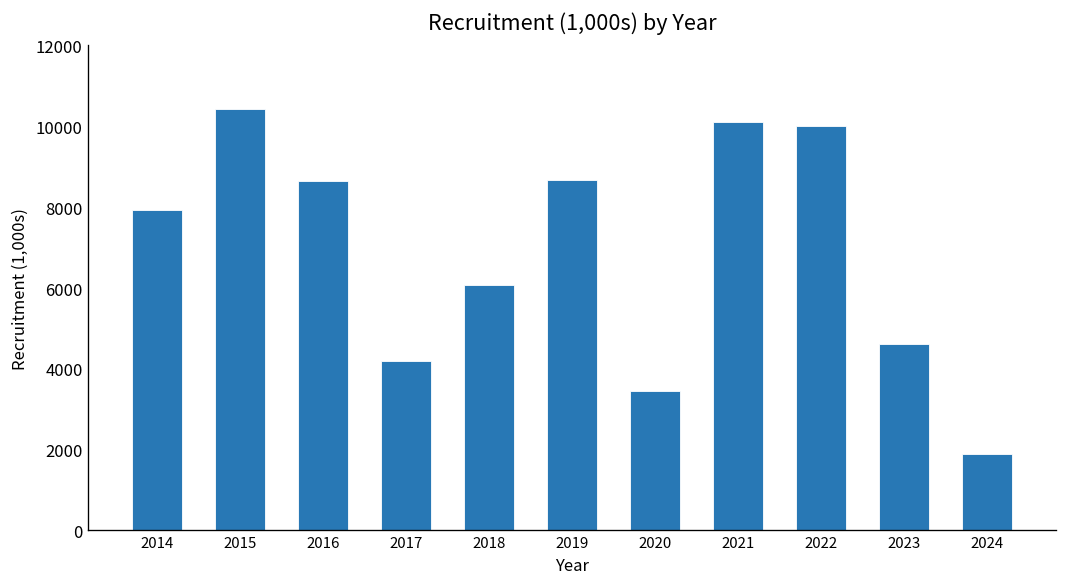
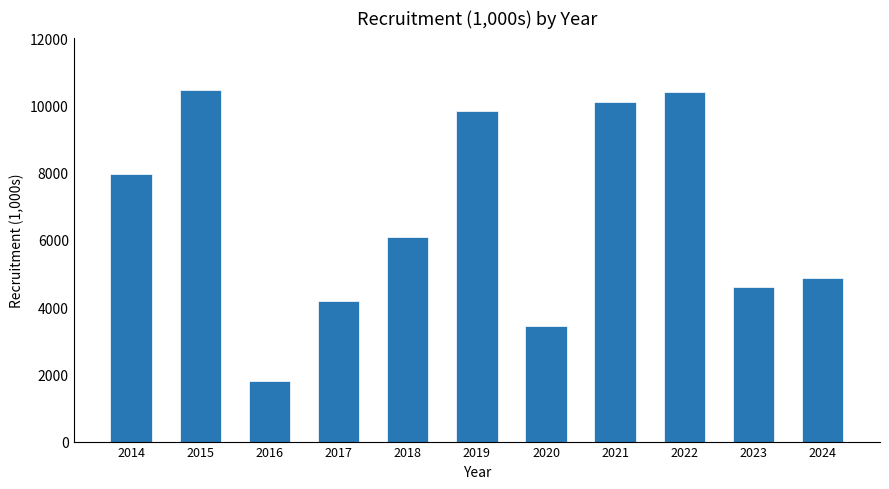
2016: 8700 -> 1800
2019: 8700 -> 9800
2022: 10000 -> 10400
2024: 1900 -> 4900
